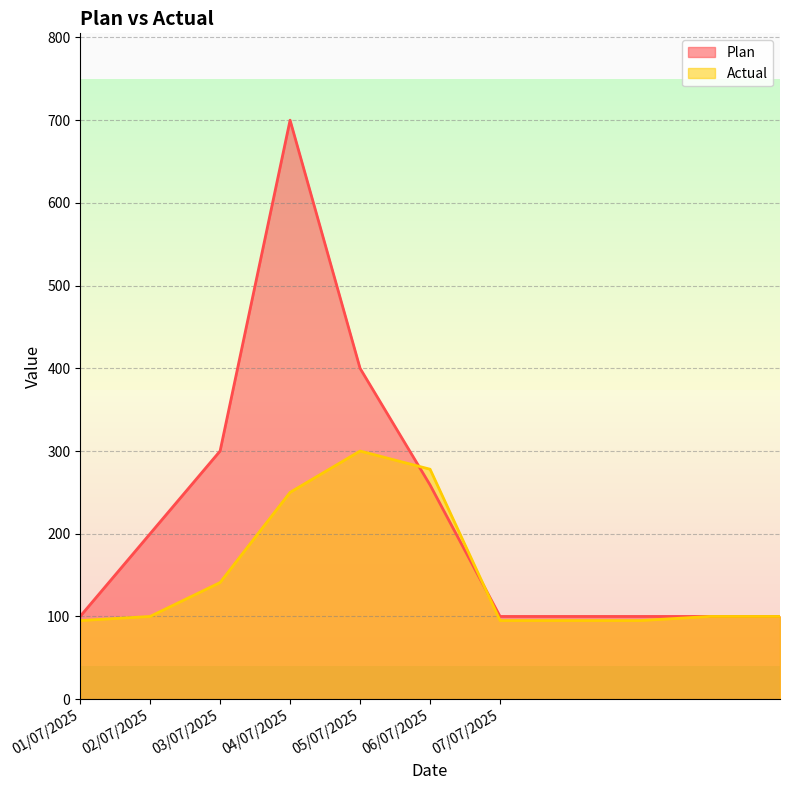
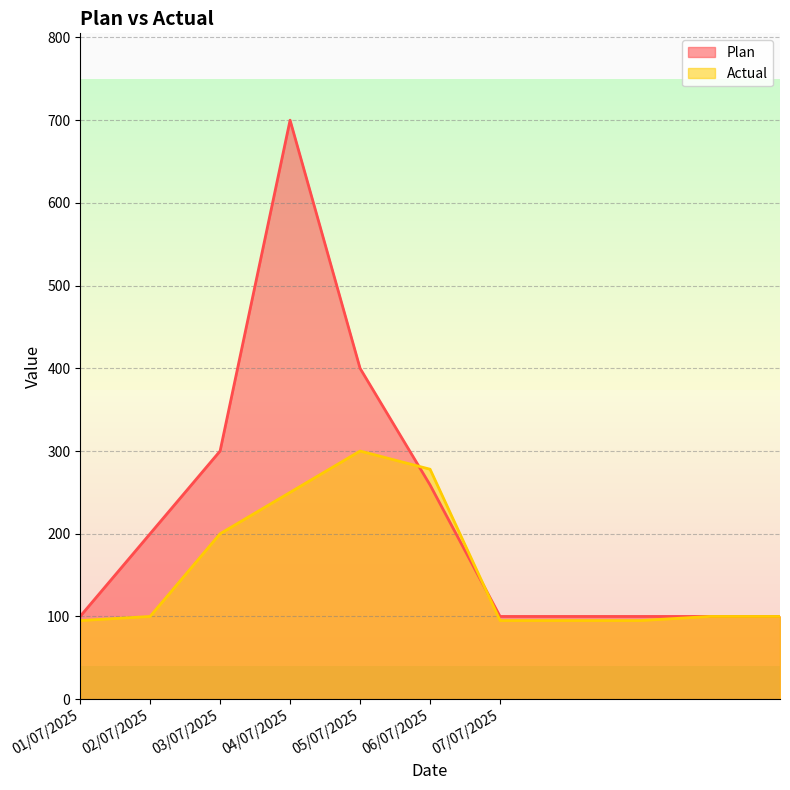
Actual, 03/07/2025: 140 -> 200
